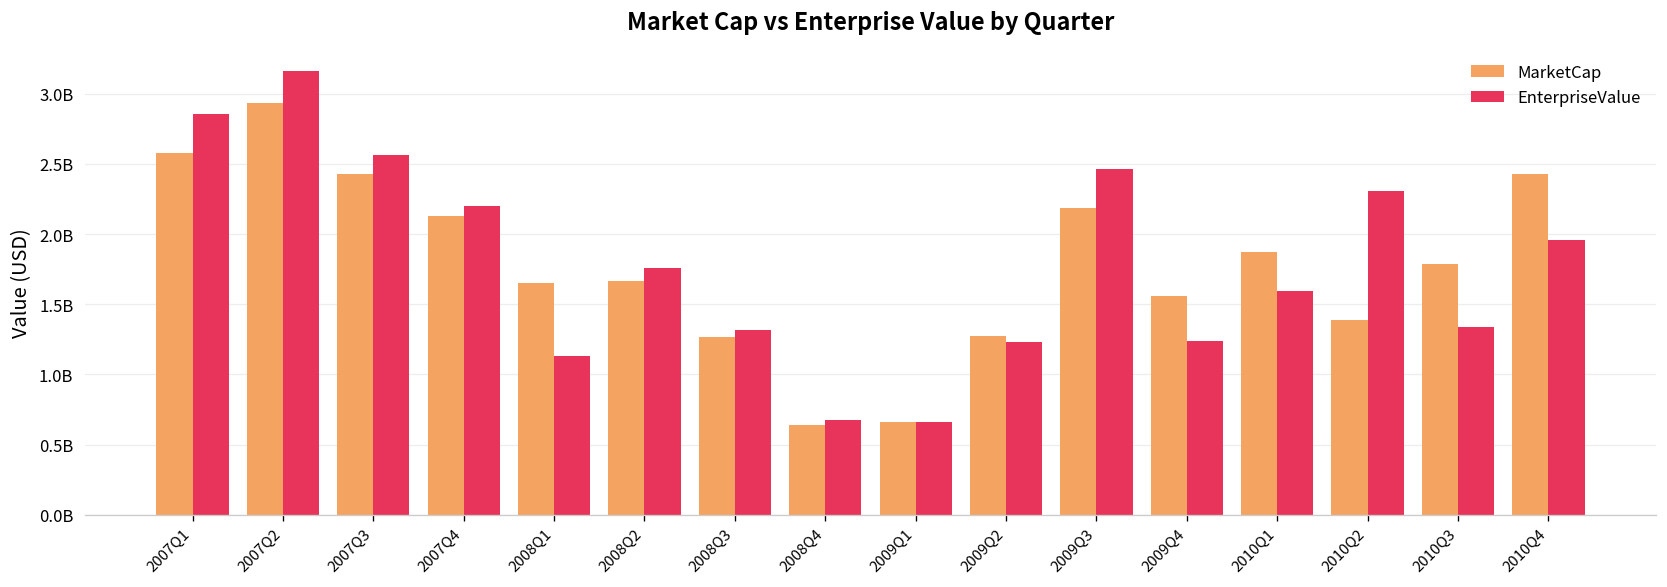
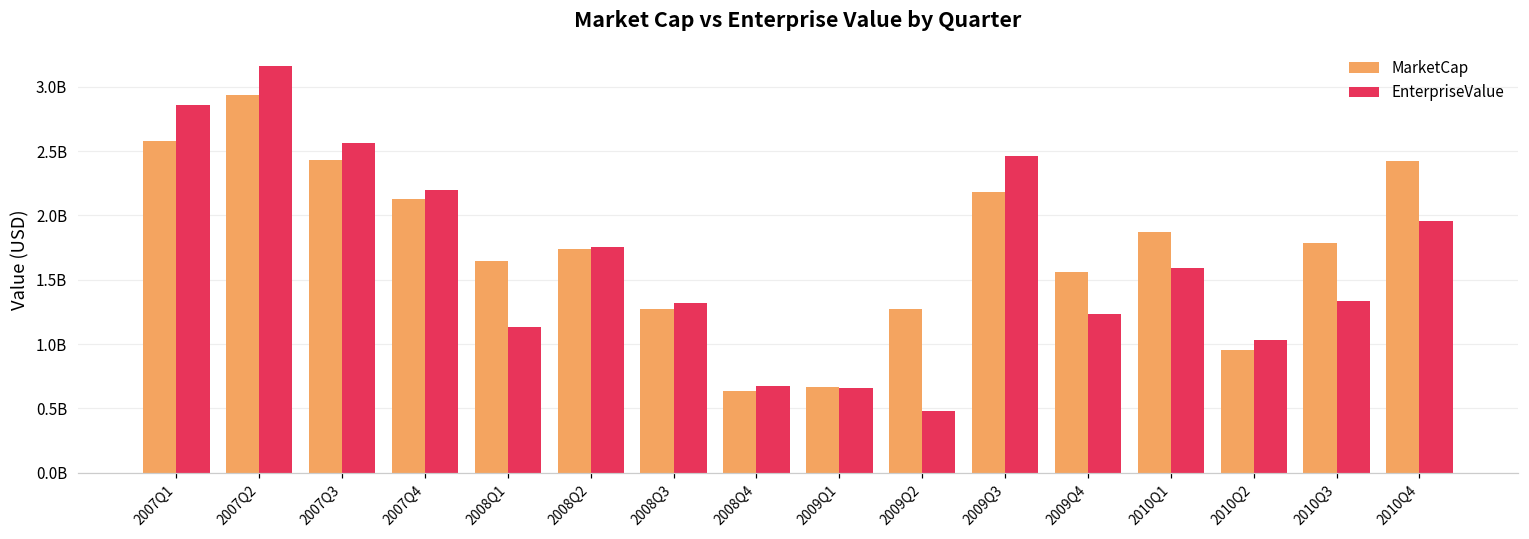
MarketCap, 2008Q2: 1670000000 -> 1740000000
EnterpriseValue, 2009Q2: 1230000000 -> 480000000
MarketCap, 2010Q2: 1390000000 -> 950000000
EnterpriseValue, 2010Q2: 2300000000 -> 1030000000
